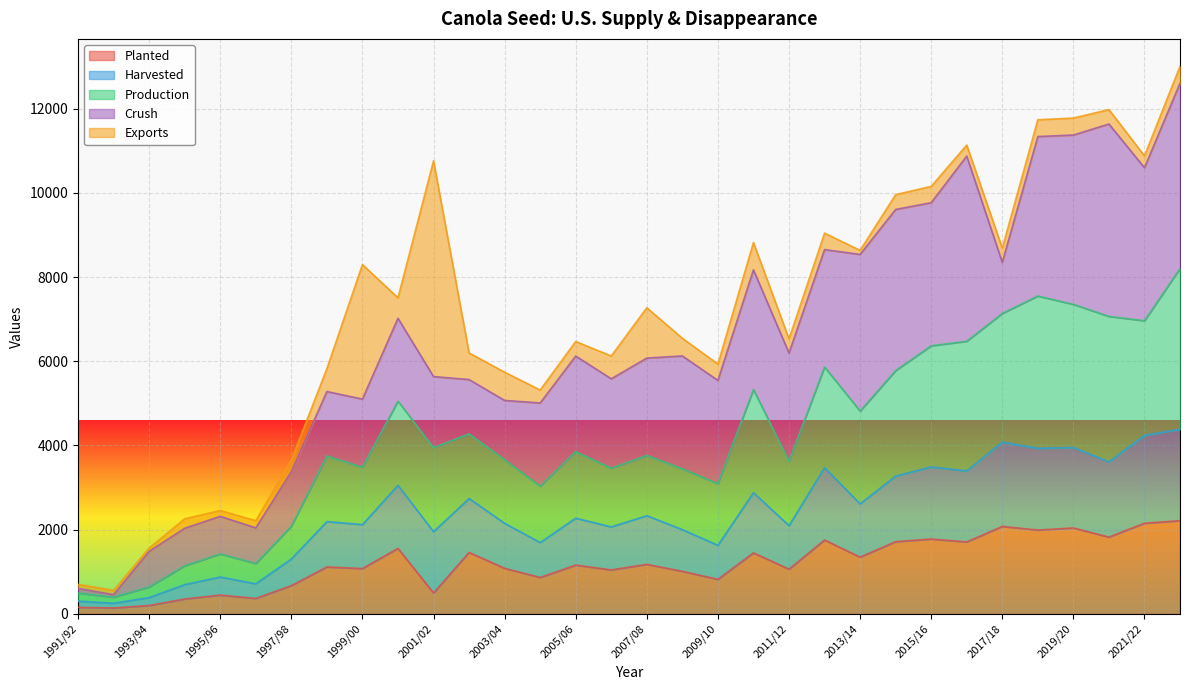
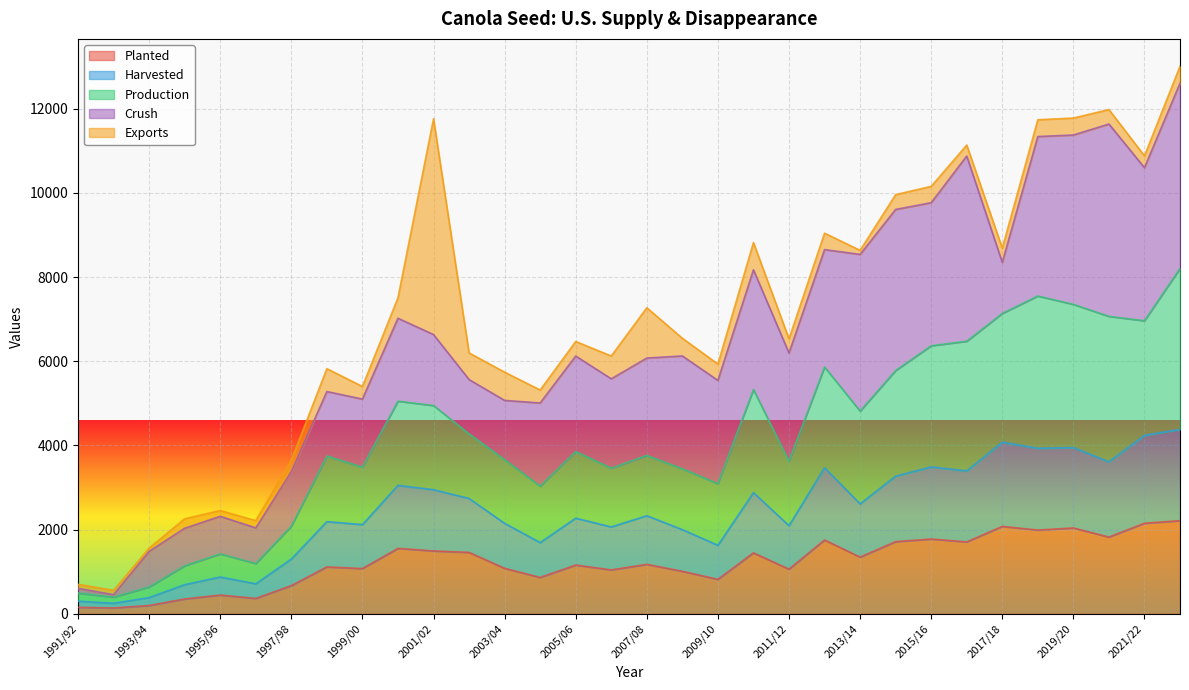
Exports, 1999/00: 3200 -> 300
Planted, 2001/02: 500 -> 1500
